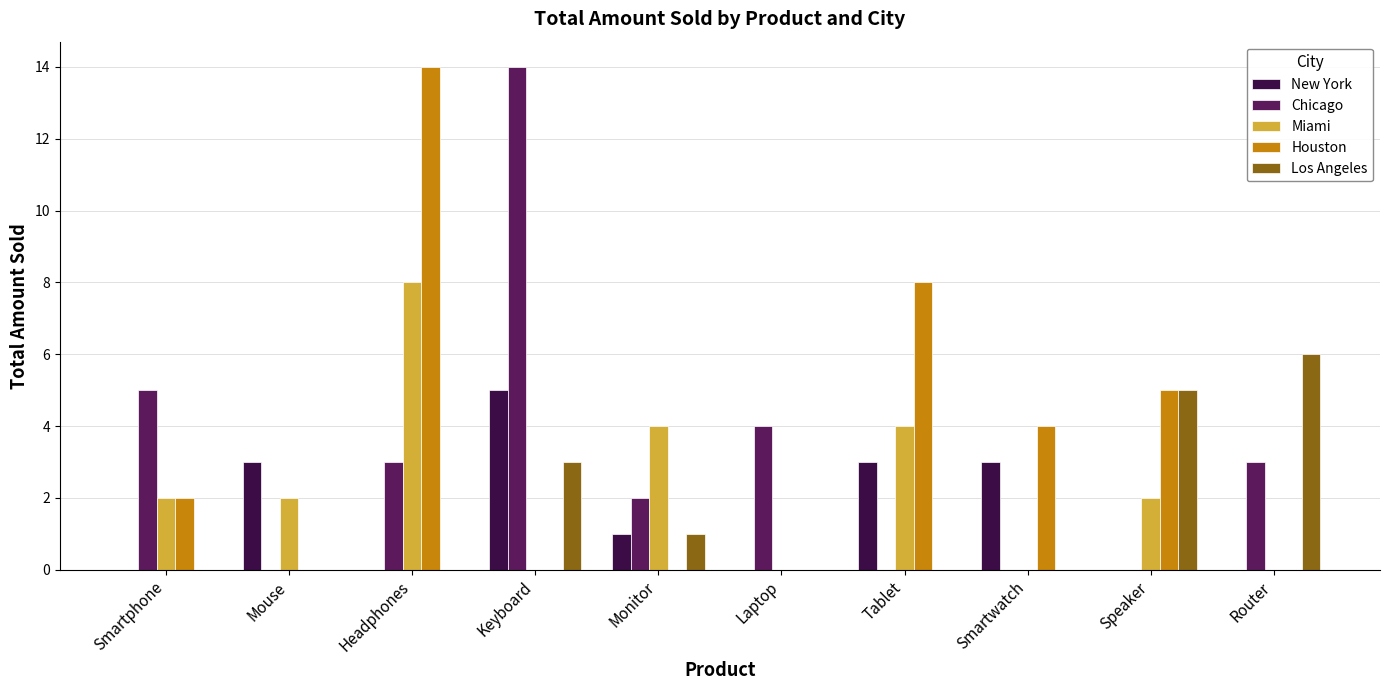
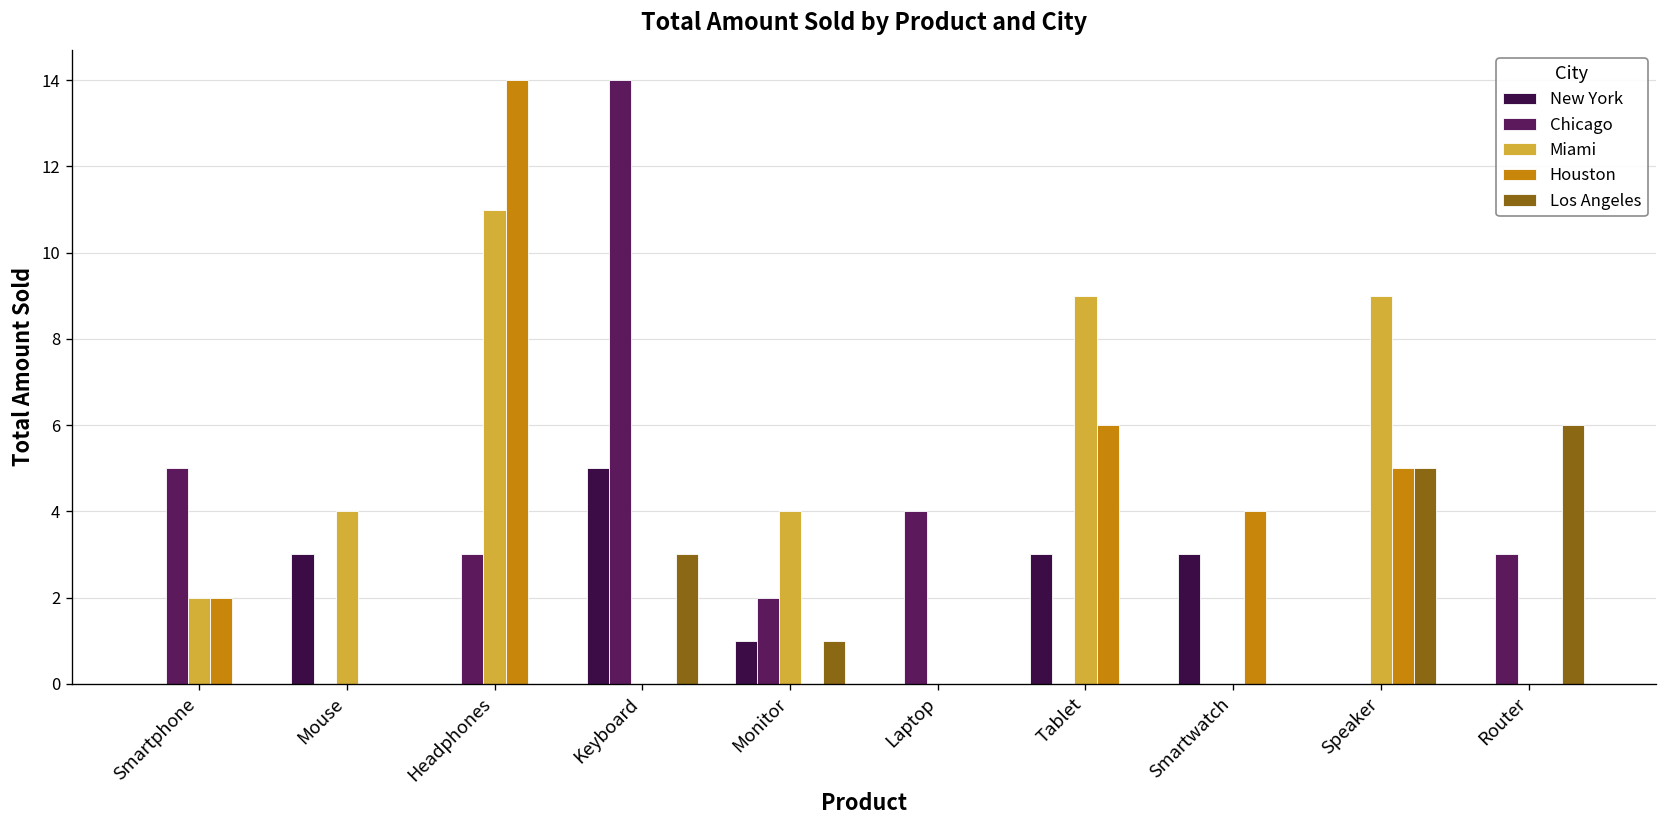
Miami, Mouse: 2 -> 4
Miami, Headphones: 8 -> 11
Miami, Tablet: 4 -> 9
Houston, Tablet: 8 -> 6
Miami, Speaker: 2 -> 9
